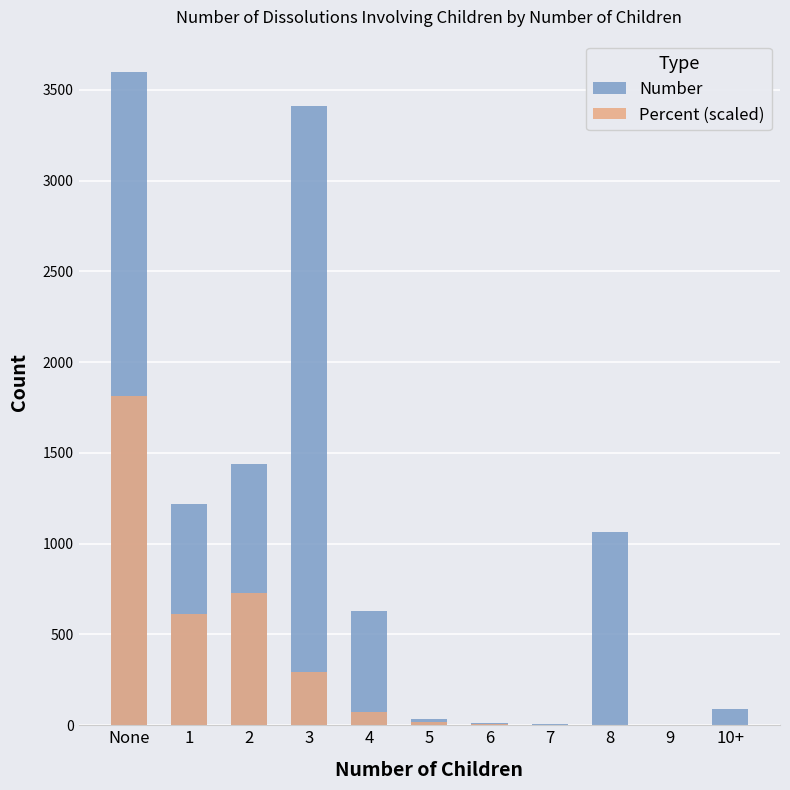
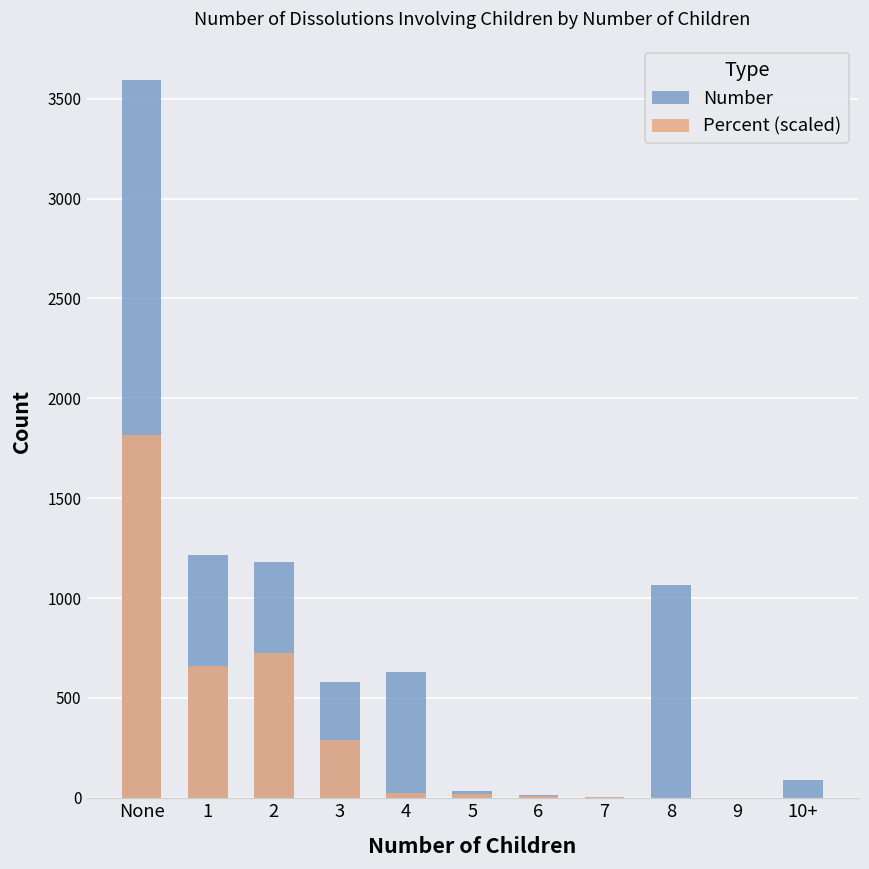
Percent (scaled), 1: 610 -> 660
Number, 2: 1440 -> 1180
Number, 3: 3410 -> 580
Percent (scaled), 4: 70 -> 30
